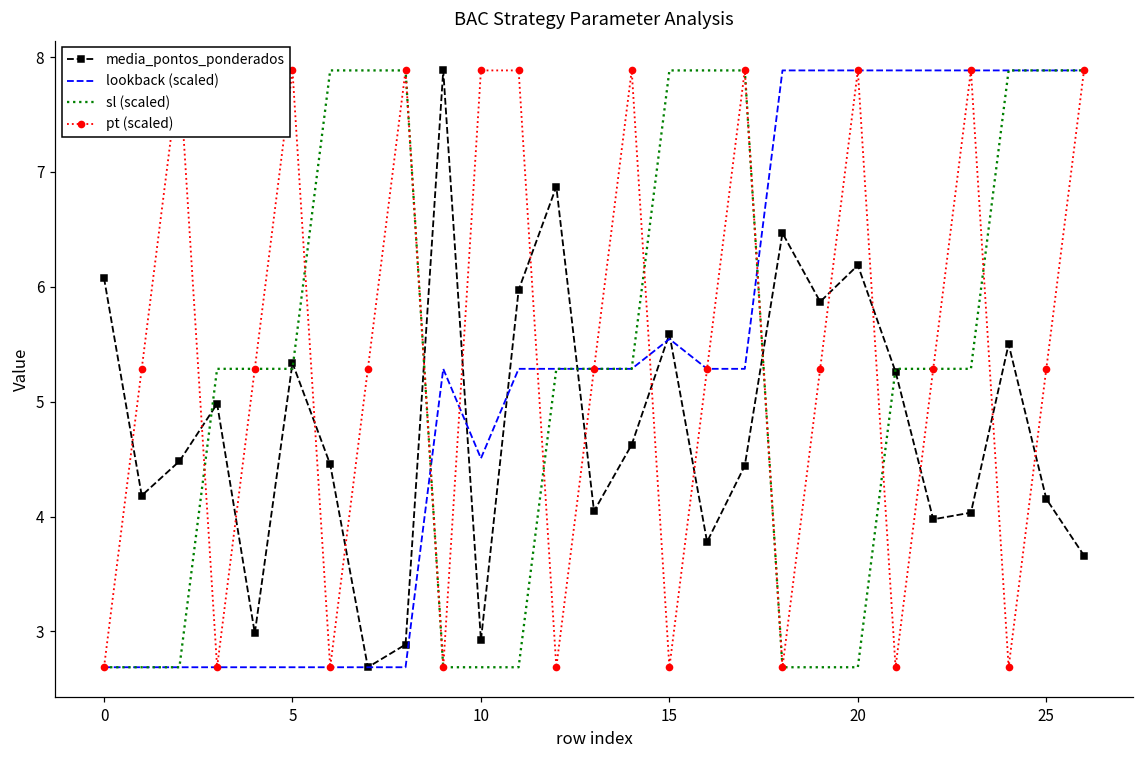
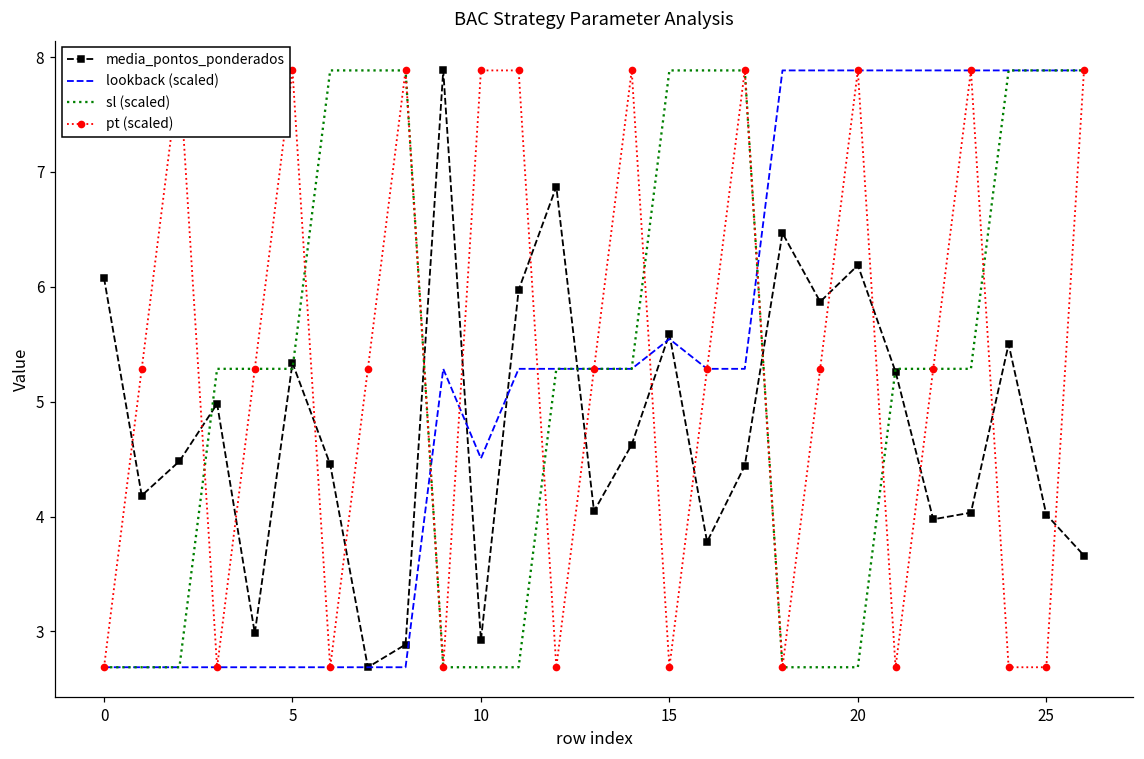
media_pontos_ponderados, 25: 4.15 -> 4.02
pt (scaled), 25: 5.29 -> 2.69
